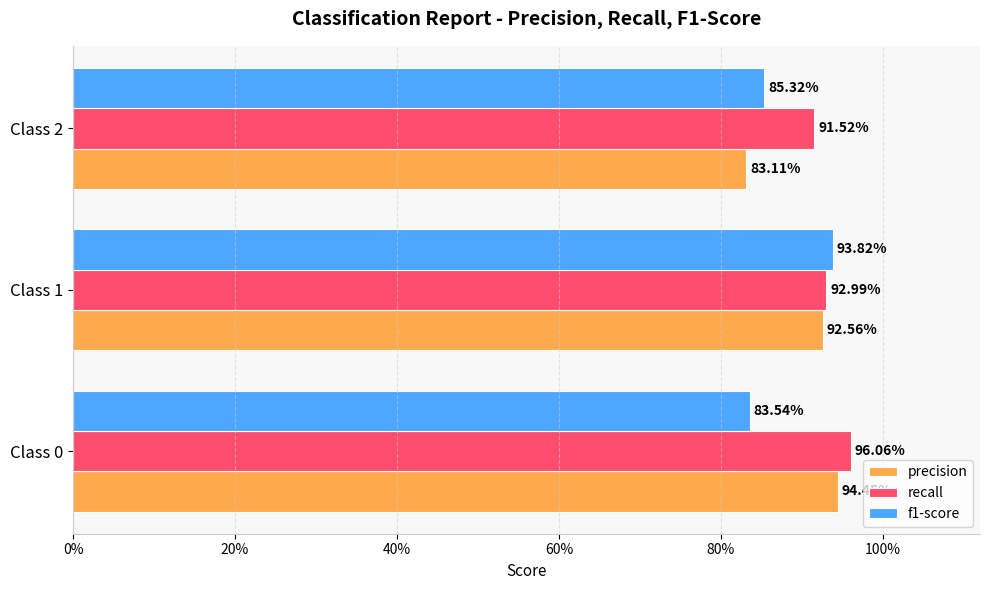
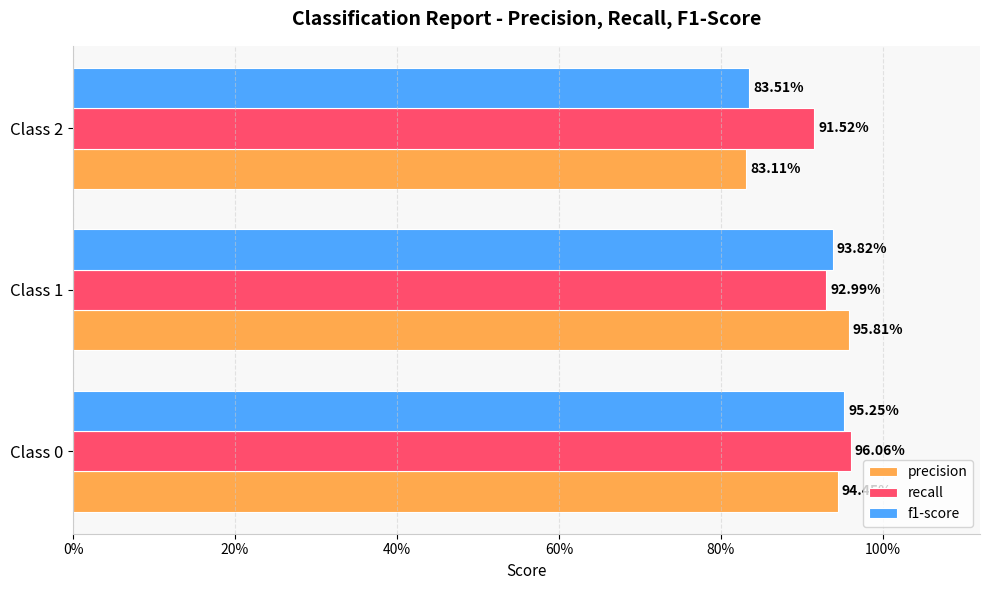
f1-score, Class 2: 85.32% -> 83.51%
precision, Class 1: 92.56% -> 95.81%
f1-score, Class 0: 83.54% -> 95.25%
